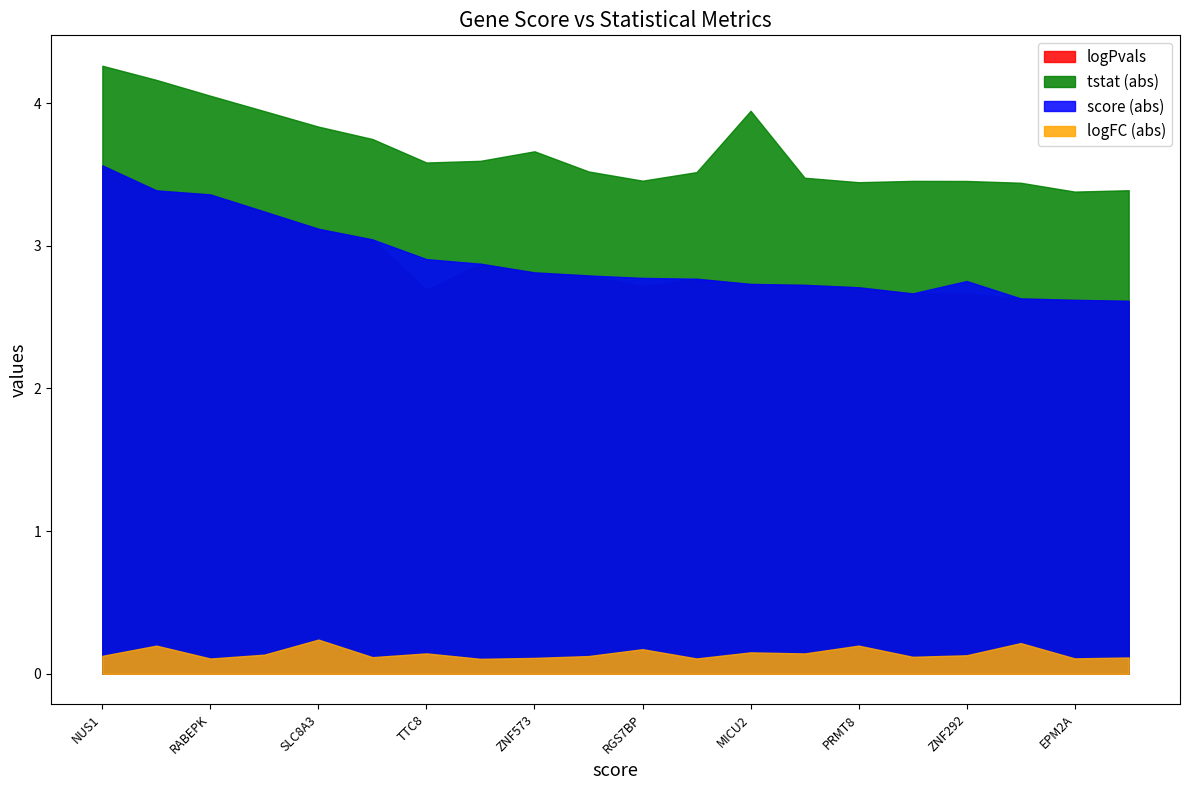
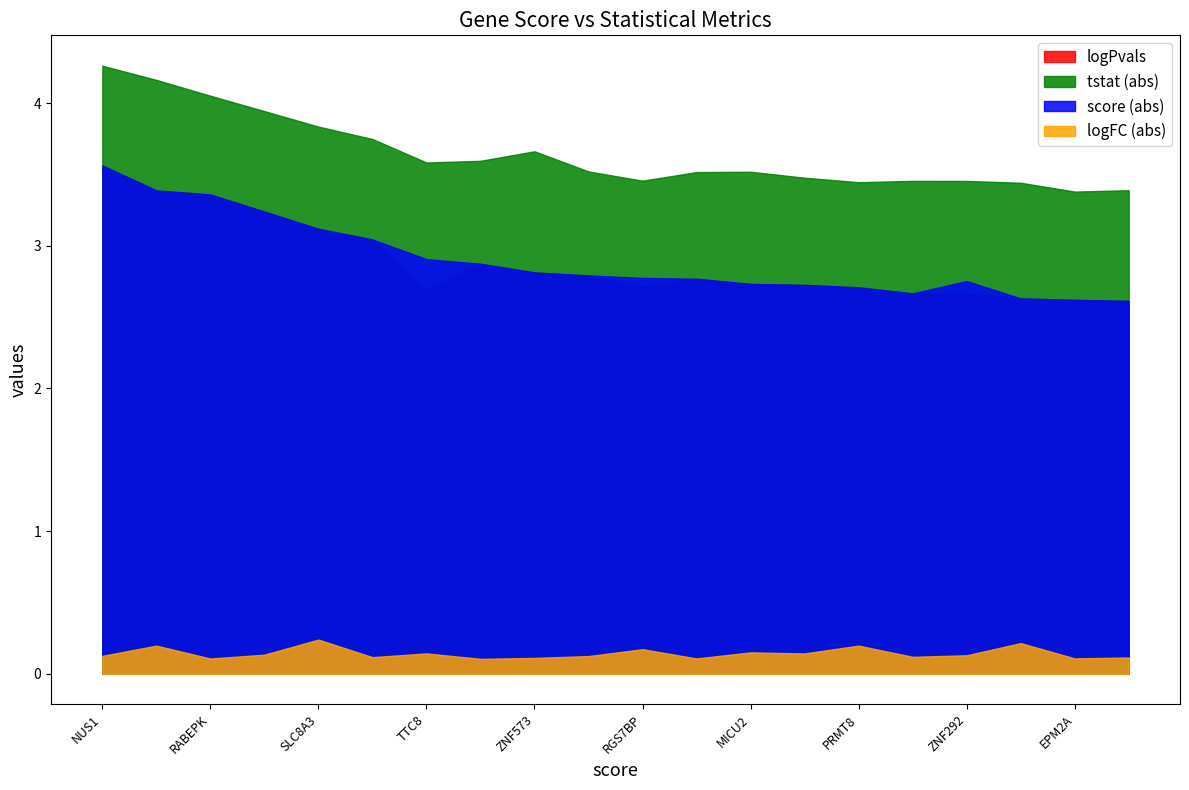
tstat (abs), MICU2: 3.95 -> 3.52
